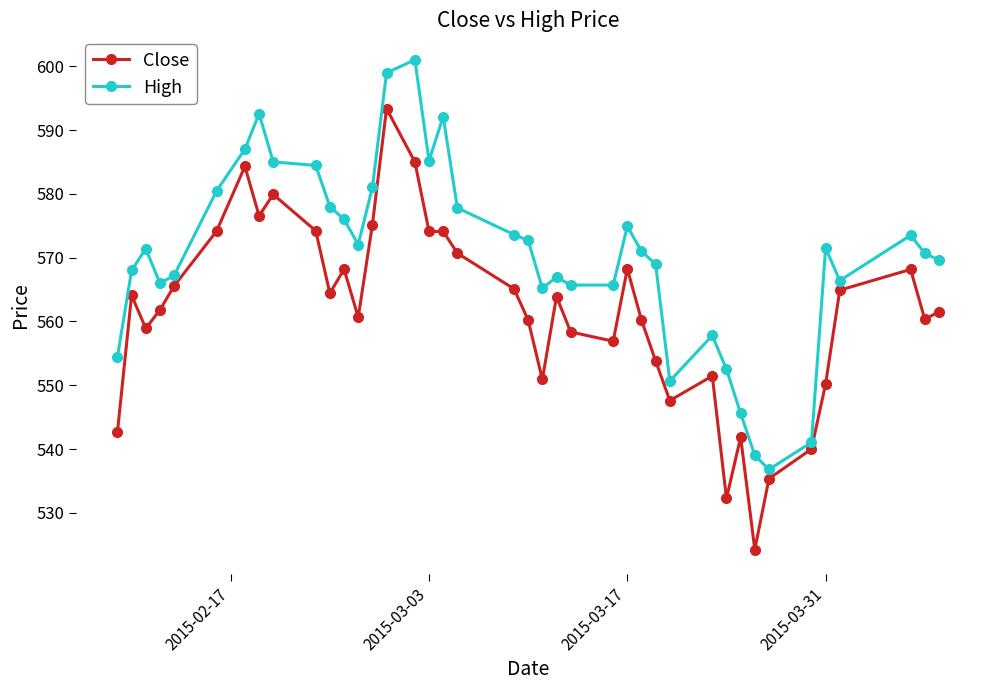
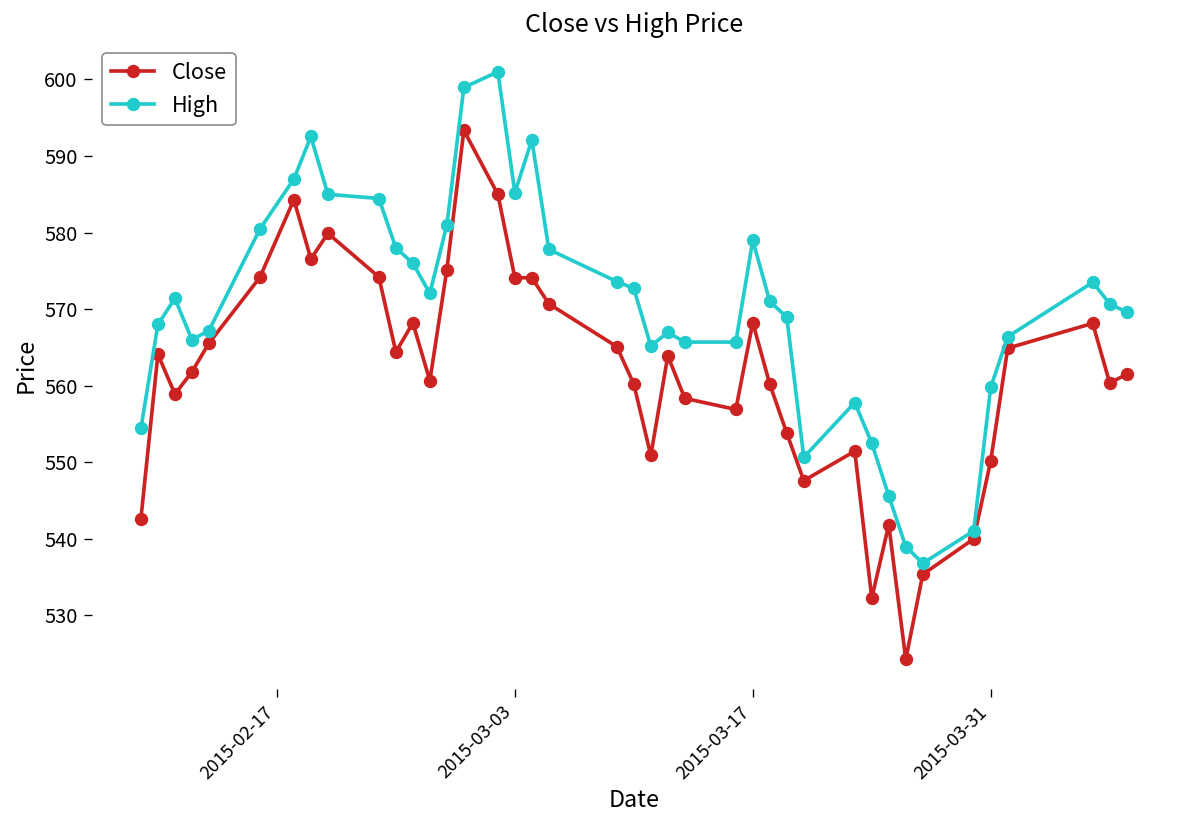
High, 2015-03-17: 575 -> 579
High, 2015-03-31: 572 -> 560
